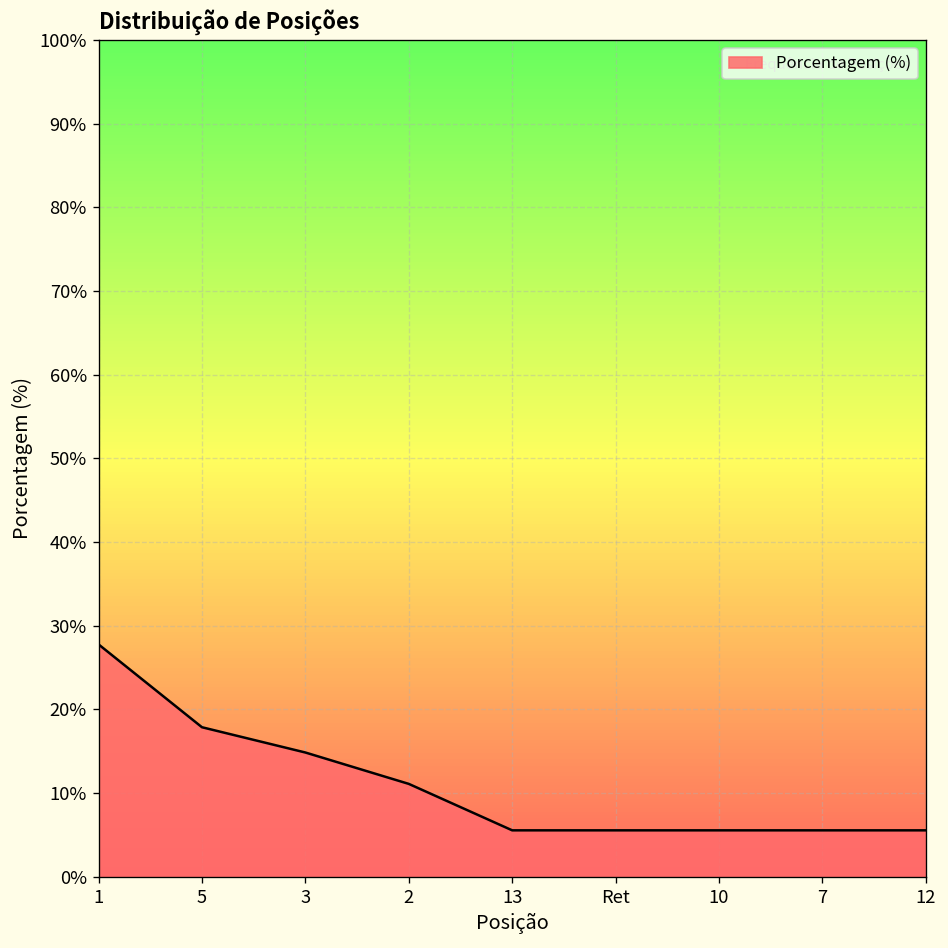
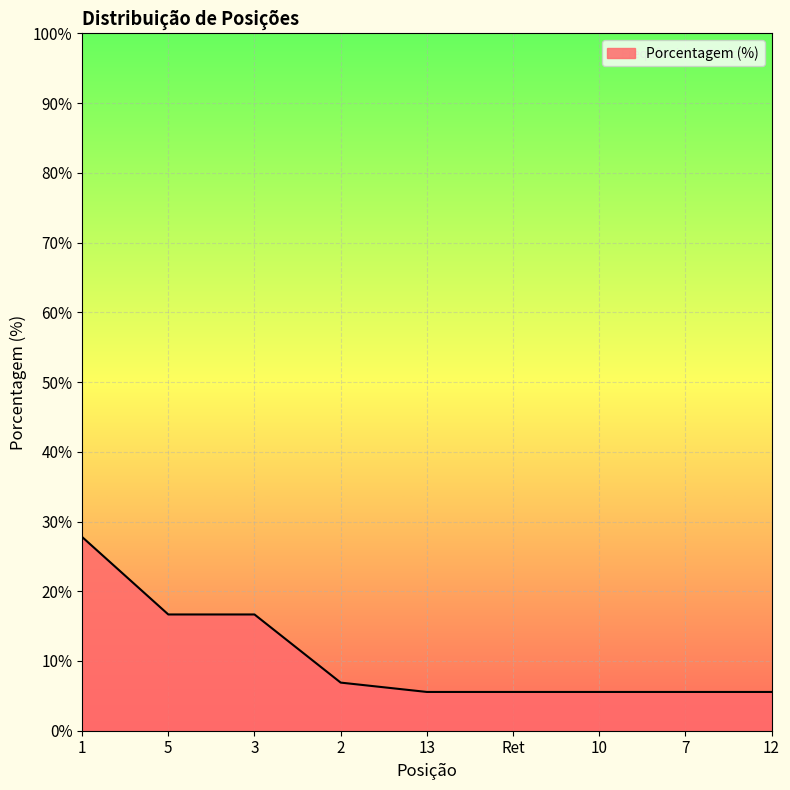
5: 18% -> 17%
3: 15% -> 17%
2: 11% -> 7%
